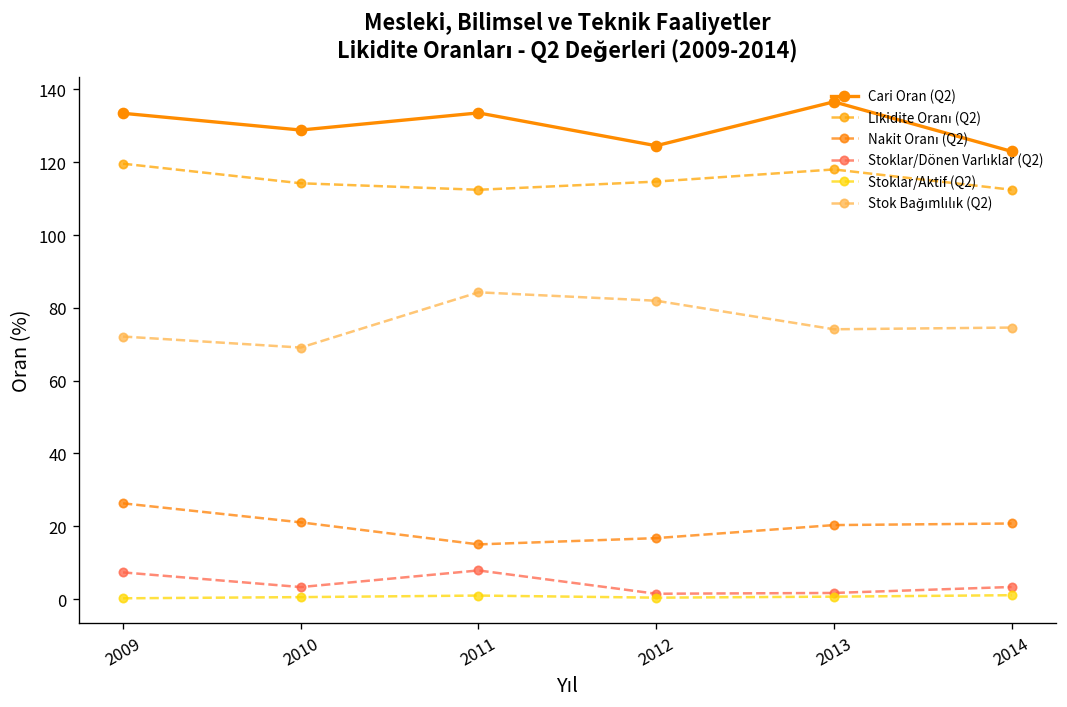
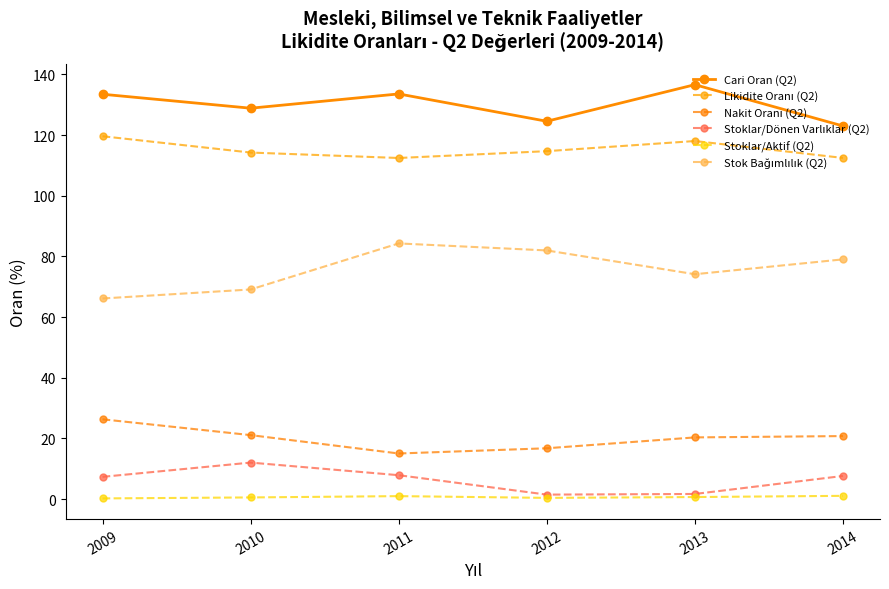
Stok Bağımlılık (Q2), 2009: 72 -> 66
Stoklar/Dönen Varlıklar (Q2), 2010: 3 -> 12
Stoklar/Dönen Varlıklar (Q2), 2014: 3 -> 8
Stok Bağımlılık (Q2), 2014: 75 -> 79
